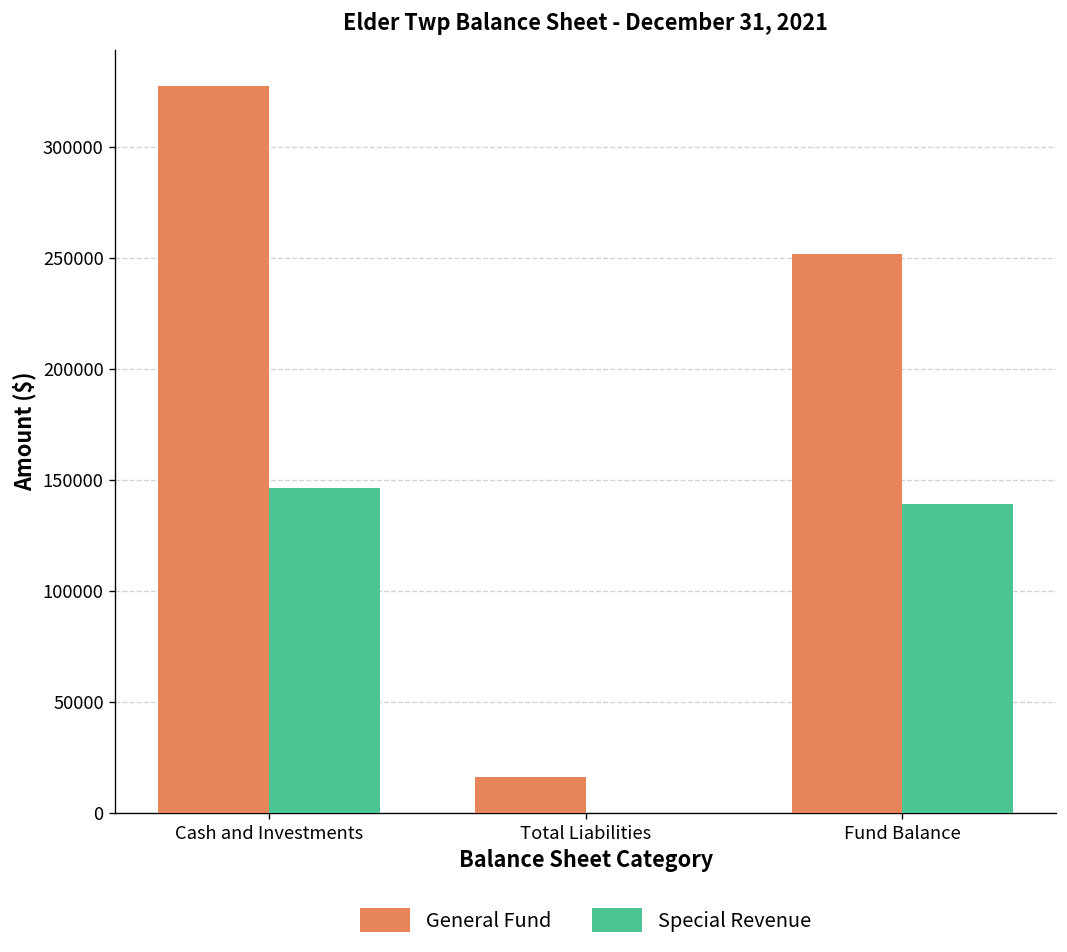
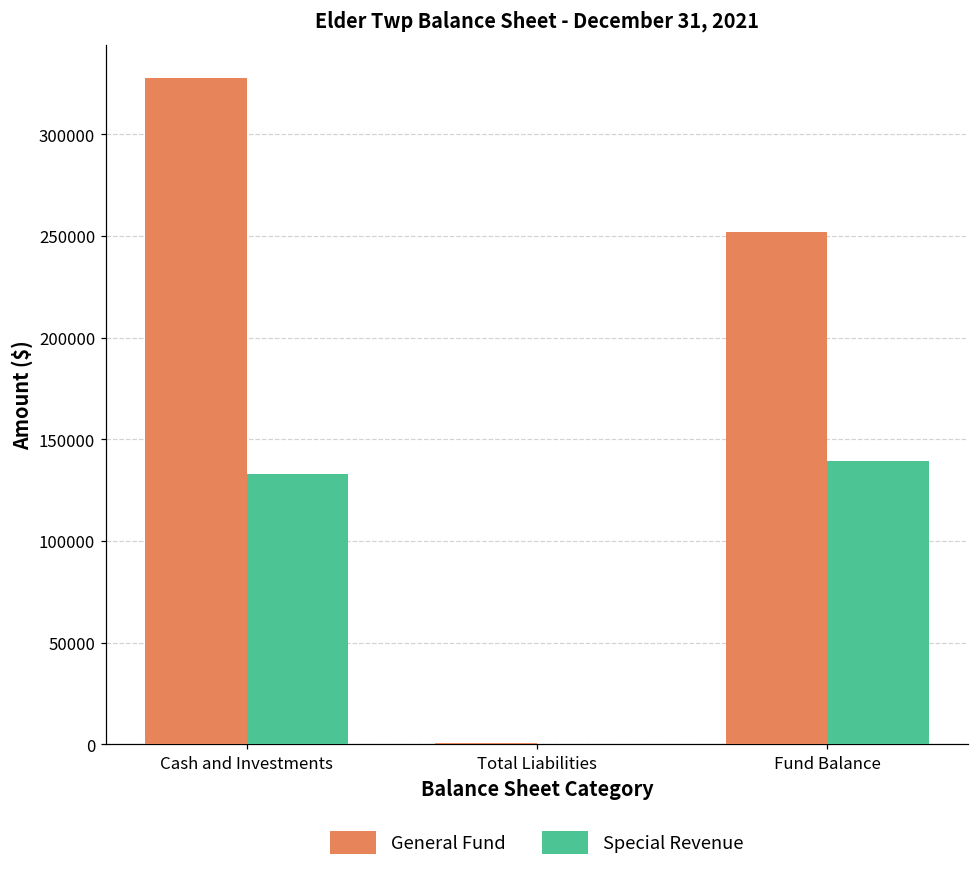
Special Revenue, Cash and Investments: 146000 -> 133000
General Fund, Total Liabilities: 16000 -> 1000
